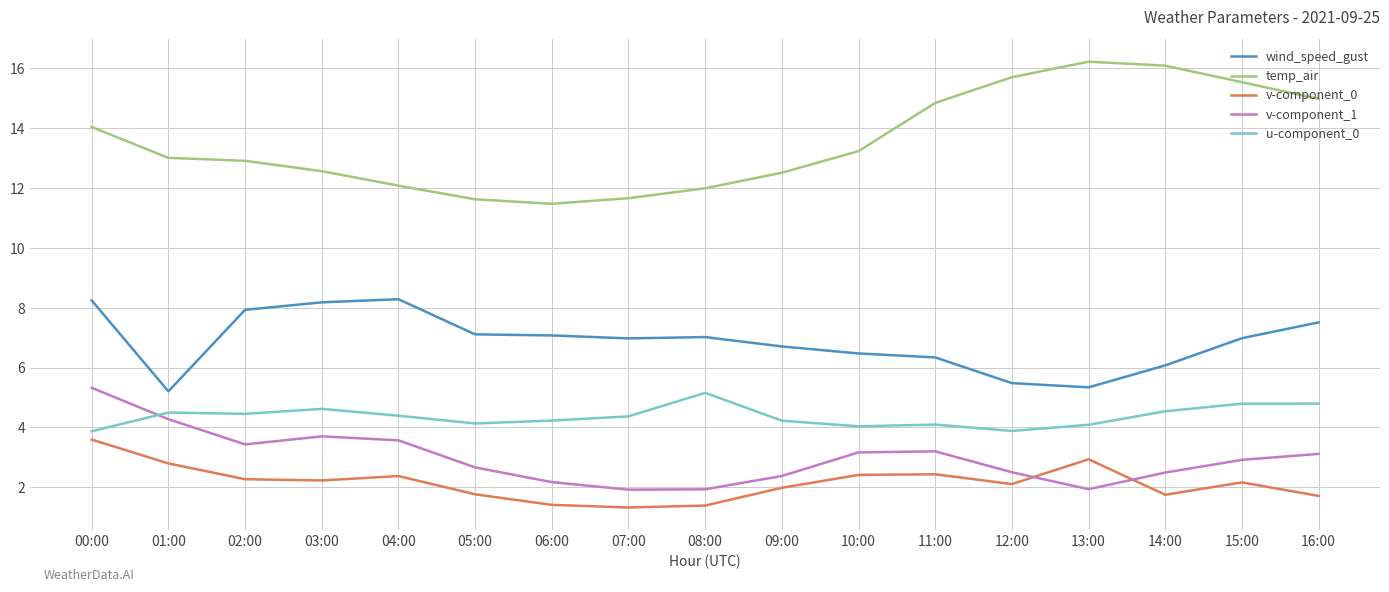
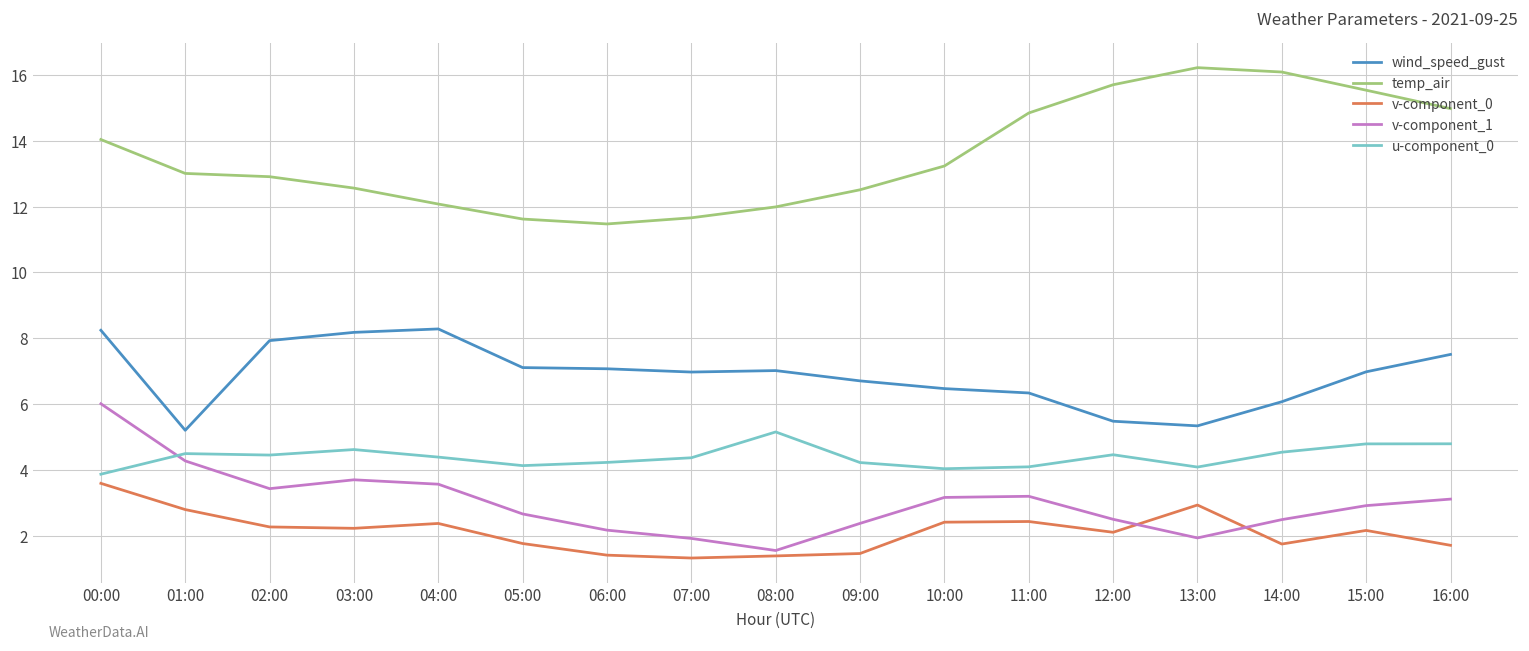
v-component_1, 00:00: 5.3 -> 6.0
v-component_1, 08:00: 1.9 -> 1.6
v-component_0, 09:00: 2.0 -> 1.5
u-component_0, 12:00: 3.9 -> 4.5
